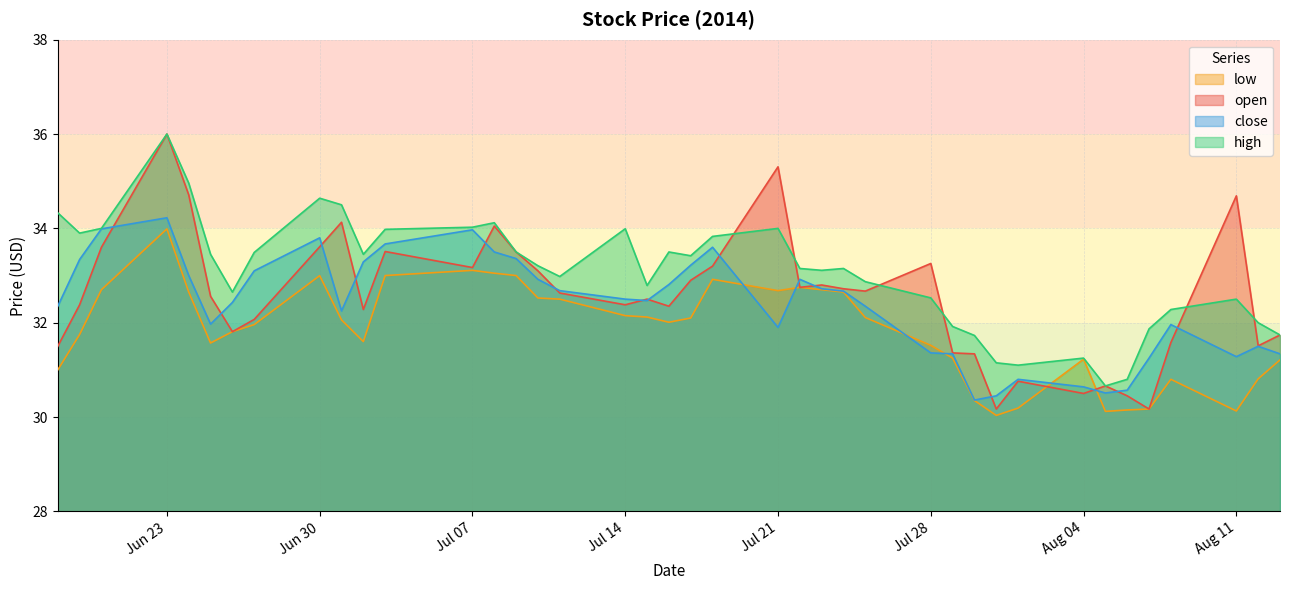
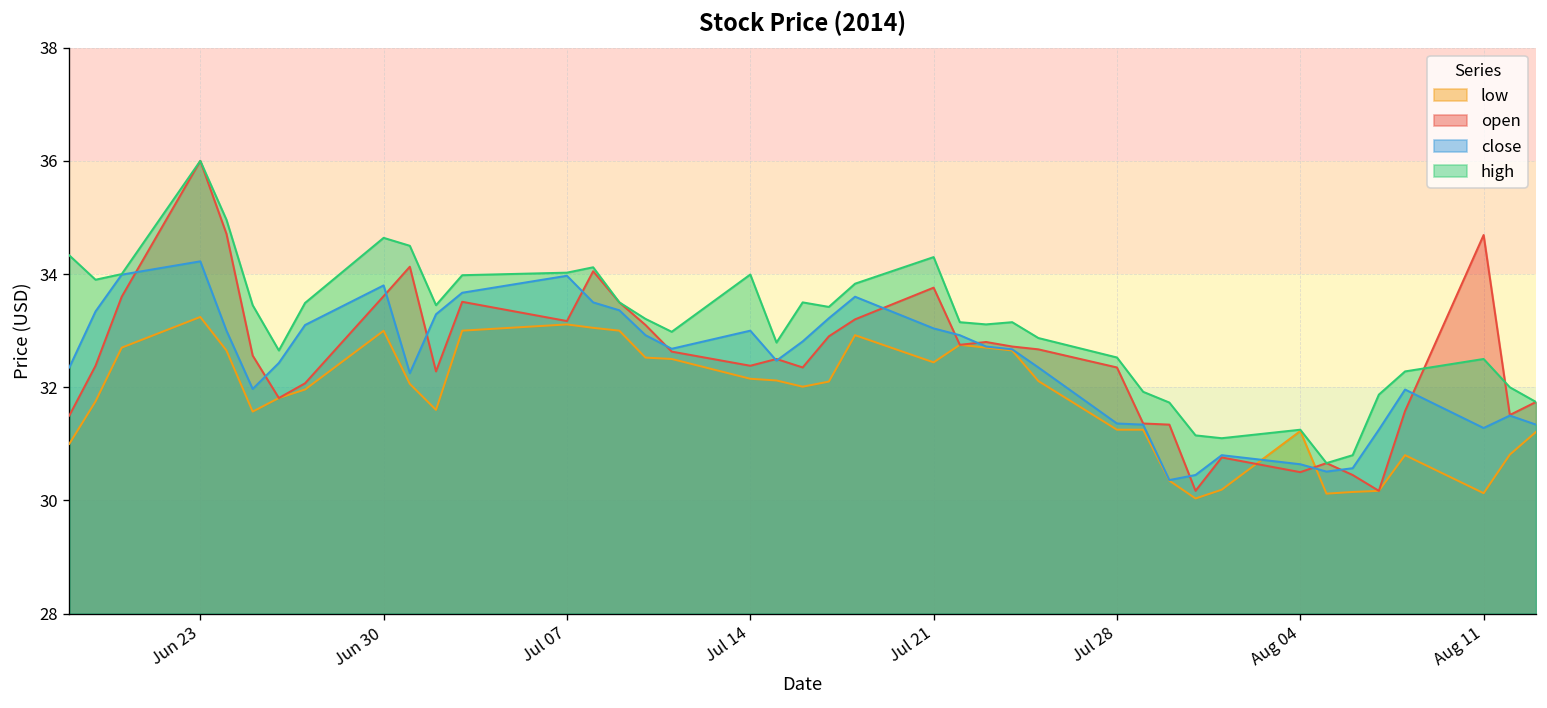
low, Jun 23: 34.0 -> 33.2
close, Jul 14: 32.5 -> 33.0
low, Jul 21: 32.7 -> 32.4
open, Jul 21: 35.3 -> 33.8
close, Jul 21: 31.9 -> 33.0
high, Jul 21: 34.0 -> 34.3
low, Jul 28: 31.5 -> 31.3
open, Jul 28: 33.3 -> 32.3
